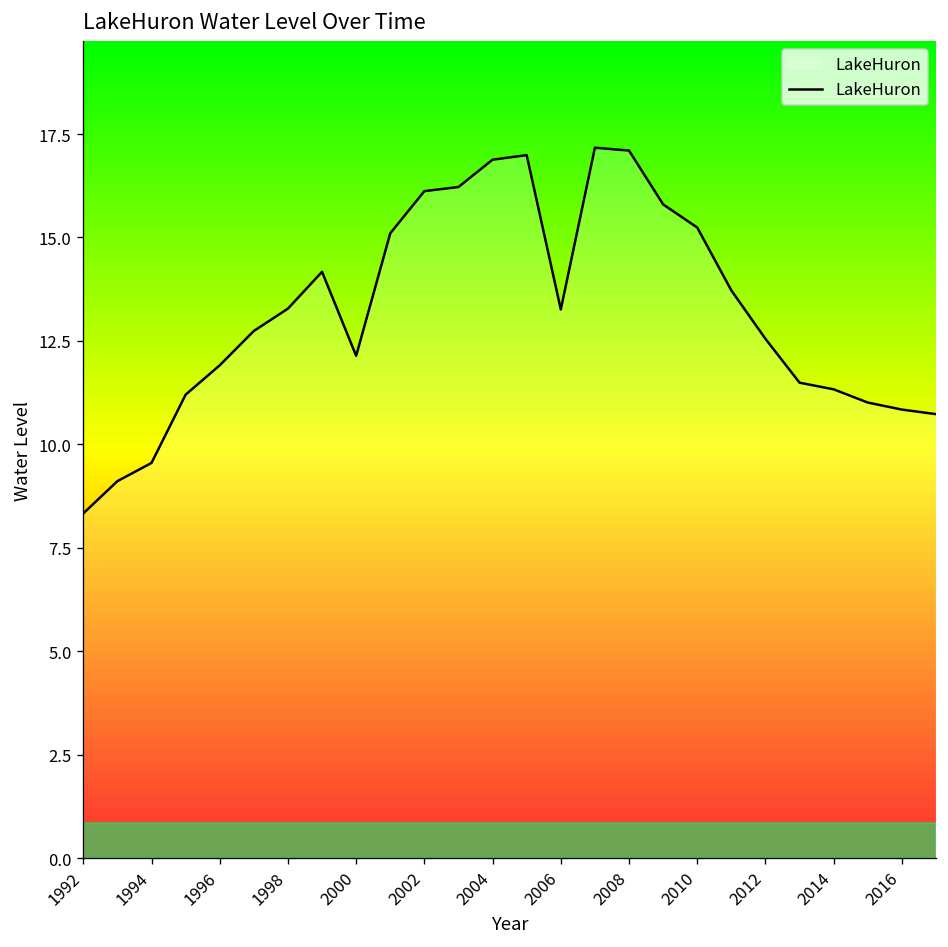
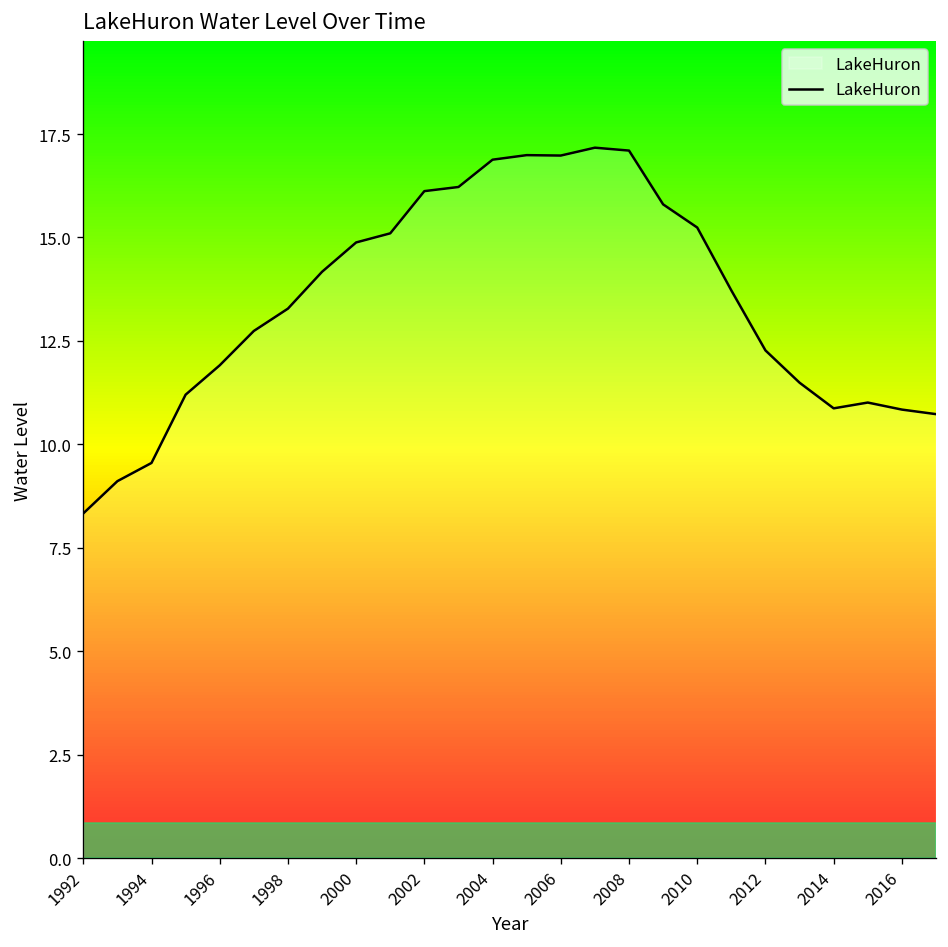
2000: 12.1 -> 14.9
2006: 13.3 -> 17.0
2012: 12.6 -> 12.3
2014: 11.3 -> 10.9
